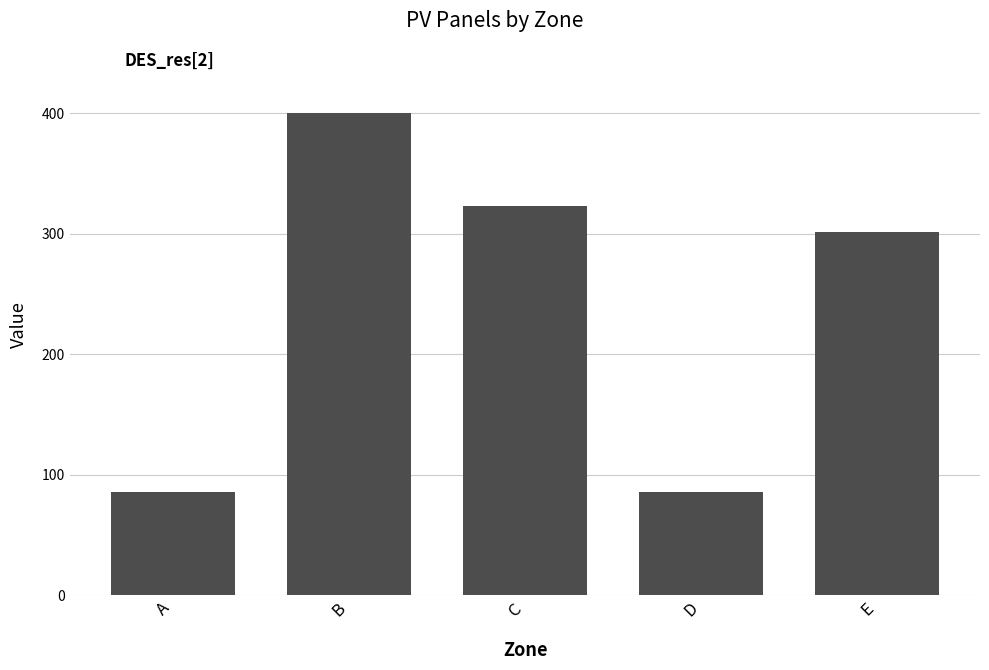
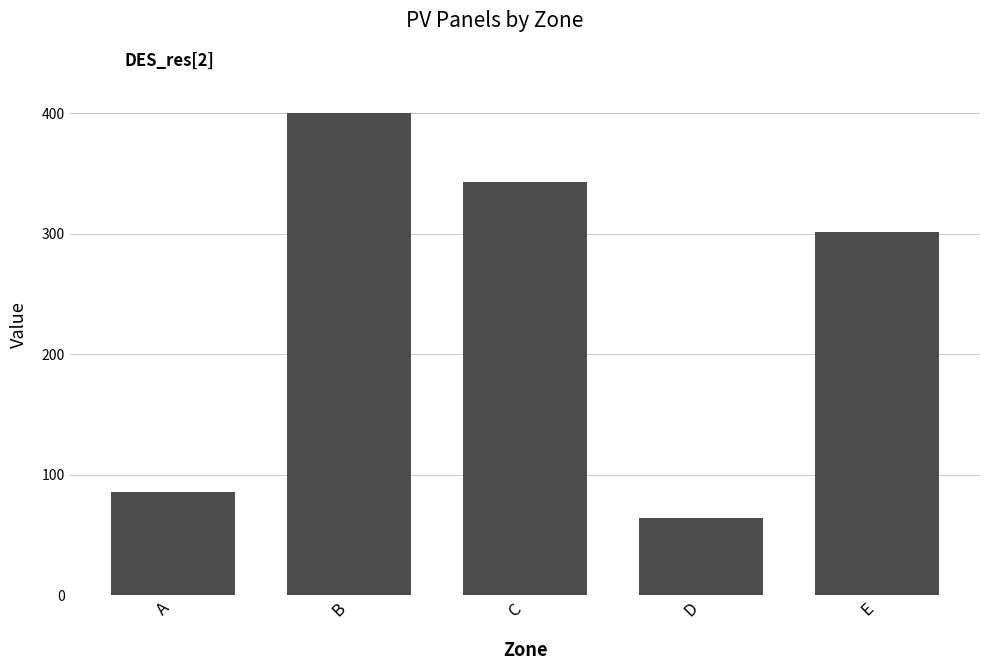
C: 323 -> 343
D: 86 -> 64
